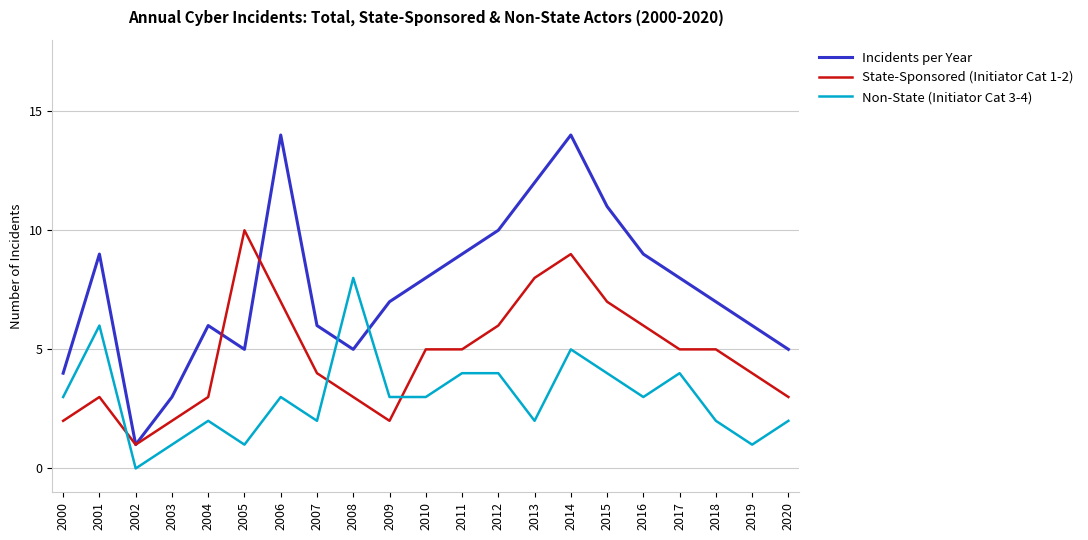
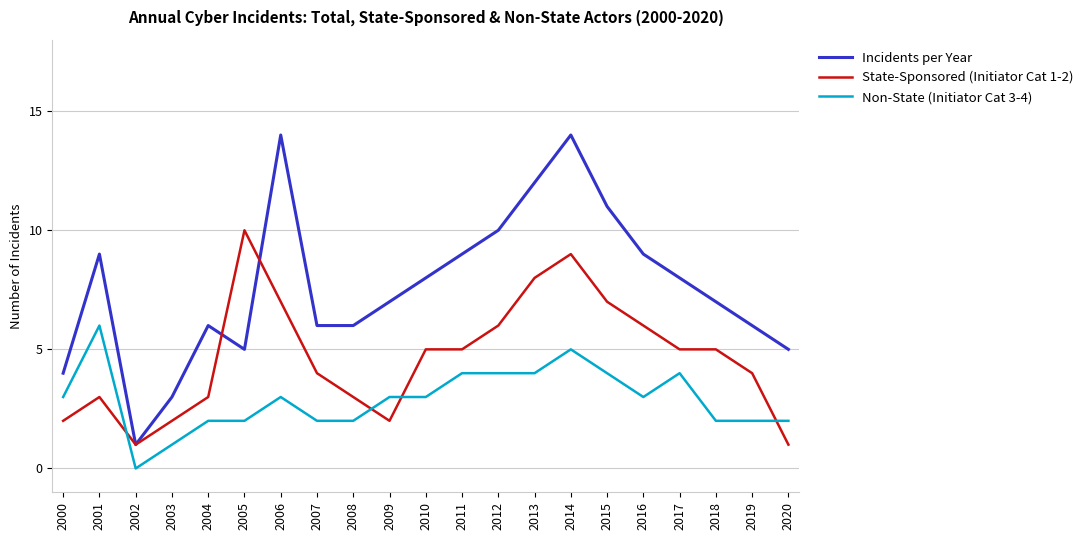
Non-State (Initiator Cat 3-4), 2005: 1 -> 2
Incidents per Year, 2008: 5 -> 6
Non-State (Initiator Cat 3-4), 2008: 8 -> 2
Non-State (Initiator Cat 3-4), 2013: 2 -> 4
Non-State (Initiator Cat 3-4), 2019: 1 -> 2
State-Sponsored (Initiator Cat 1-2), 2020: 3 -> 1
